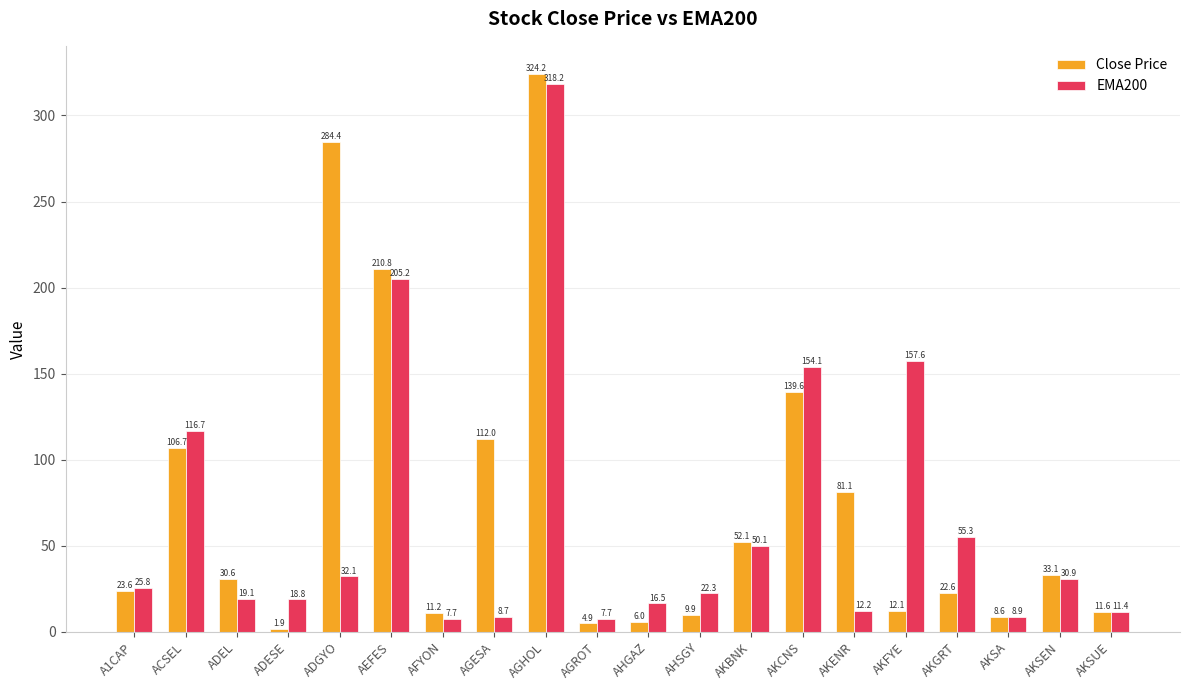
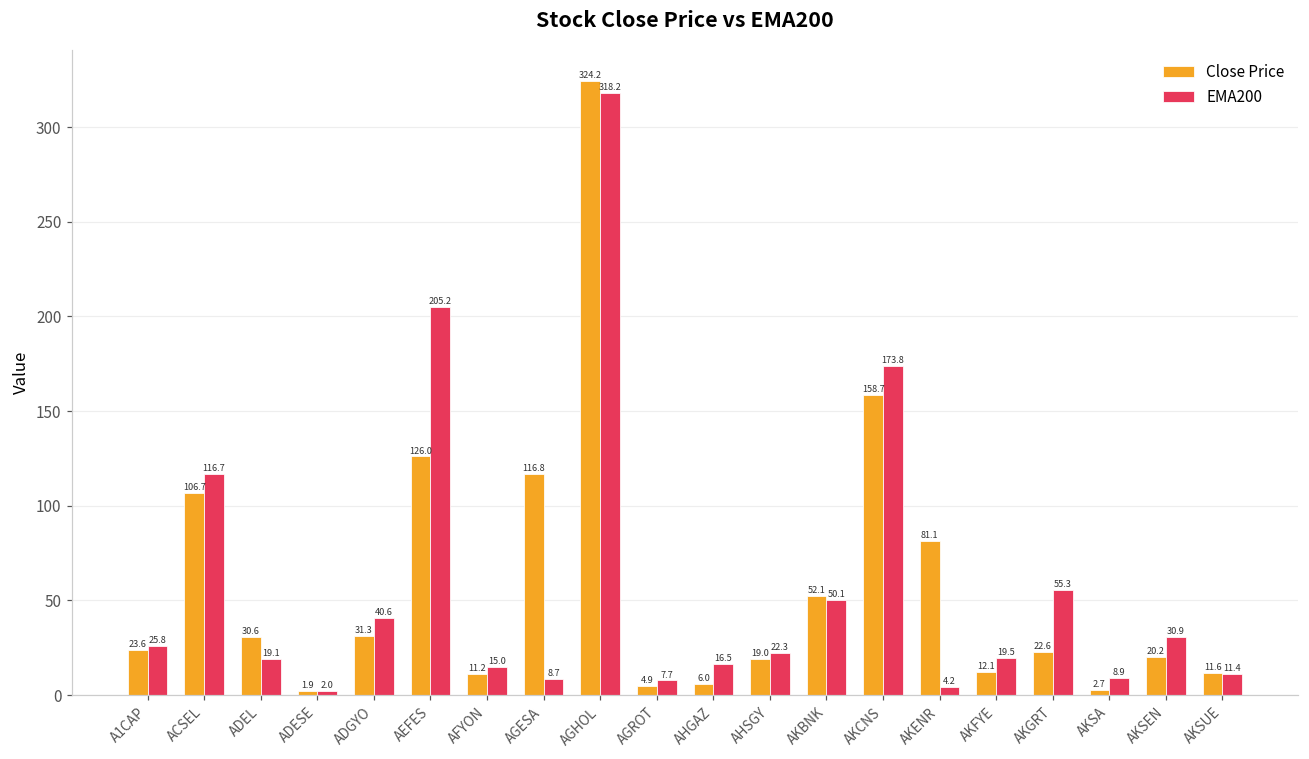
EMA200, ADESE: 18.8 -> 2.0
Close Price, ADGYO: 284.4 -> 31.3
EMA200, ADGYO: 32.1 -> 40.6
Close Price, AEFES: 210.8 -> 126.0
EMA200, AFYON: 7.7 -> 15.0
Close Price, AGESA: 112.0 -> 116.8
Close Price, AHSGY: 9.9 -> 19.0
Close Price, AKCNS: 139.6 -> 158.7
EMA200, AKCNS: 154.1 -> 173.8
EMA200, AKENR: 12.2 -> 4.2
EMA200, AKFYE: 157.6 -> 19.5
Close Price, AKSA: 8.6 -> 2.7
Close Price, AKSEN: 33.1 -> 20.2
